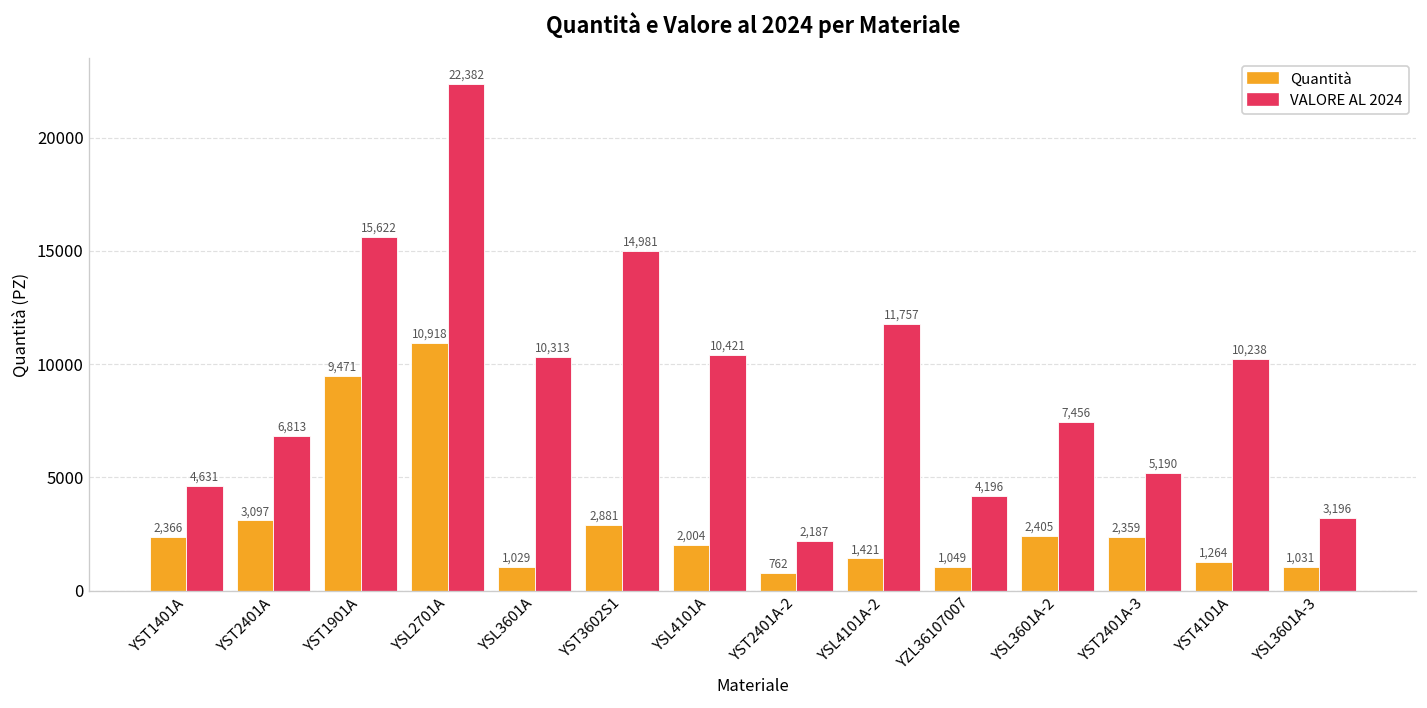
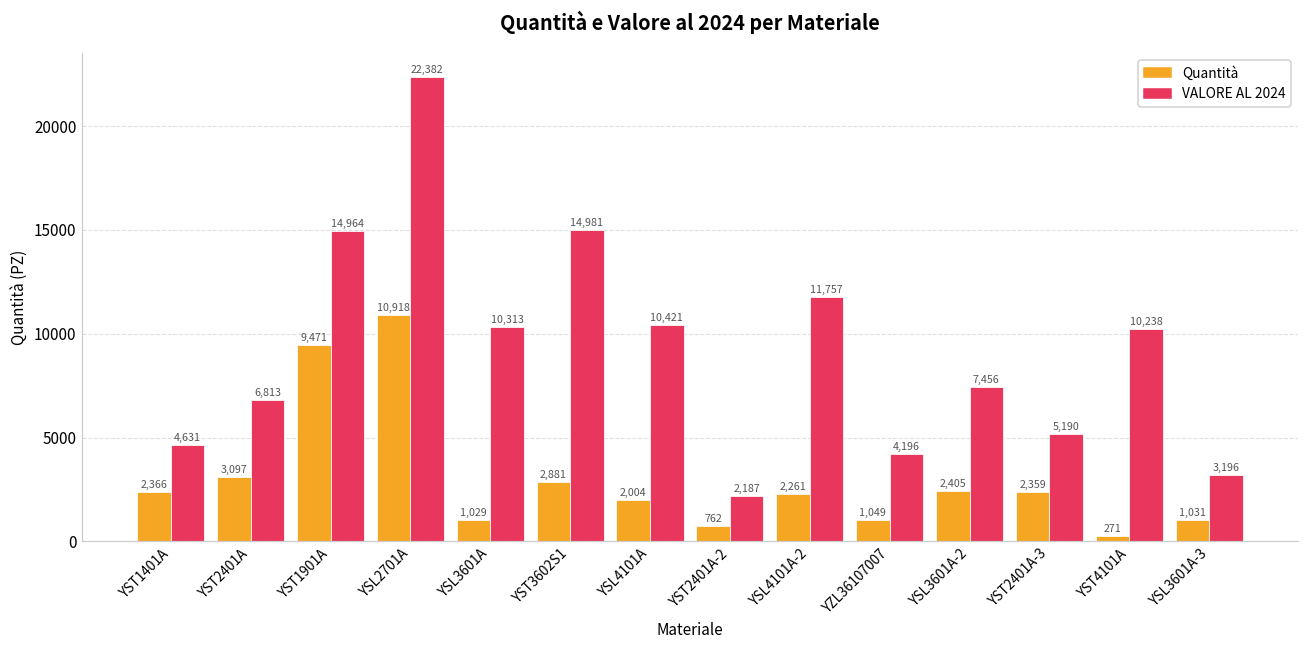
VALORE AL 2024, YST1901A: 15,622 -> 14,964
Quantità, YSL4101A-2: 1,421 -> 2,261
Quantità, YST4101A: 1,264 -> 271
